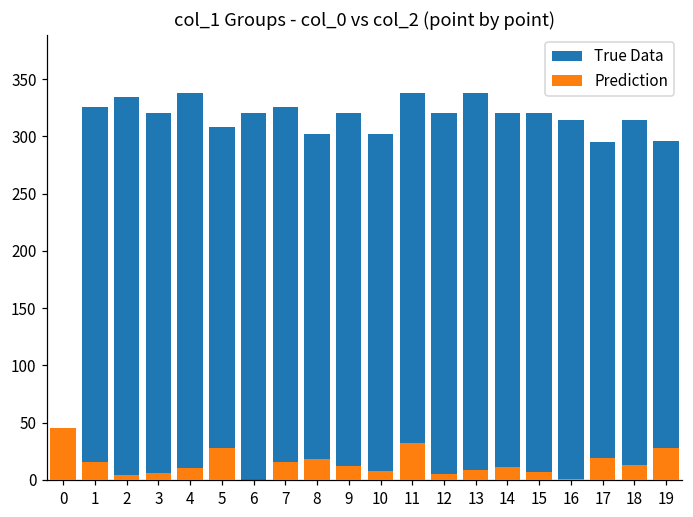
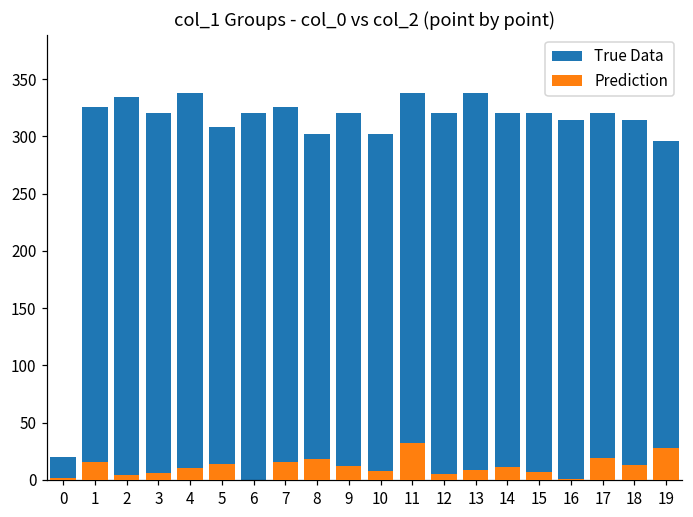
Prediction, 0: 45 -> 2
Prediction, 5: 28 -> 14
True Data, 17: 295 -> 320
